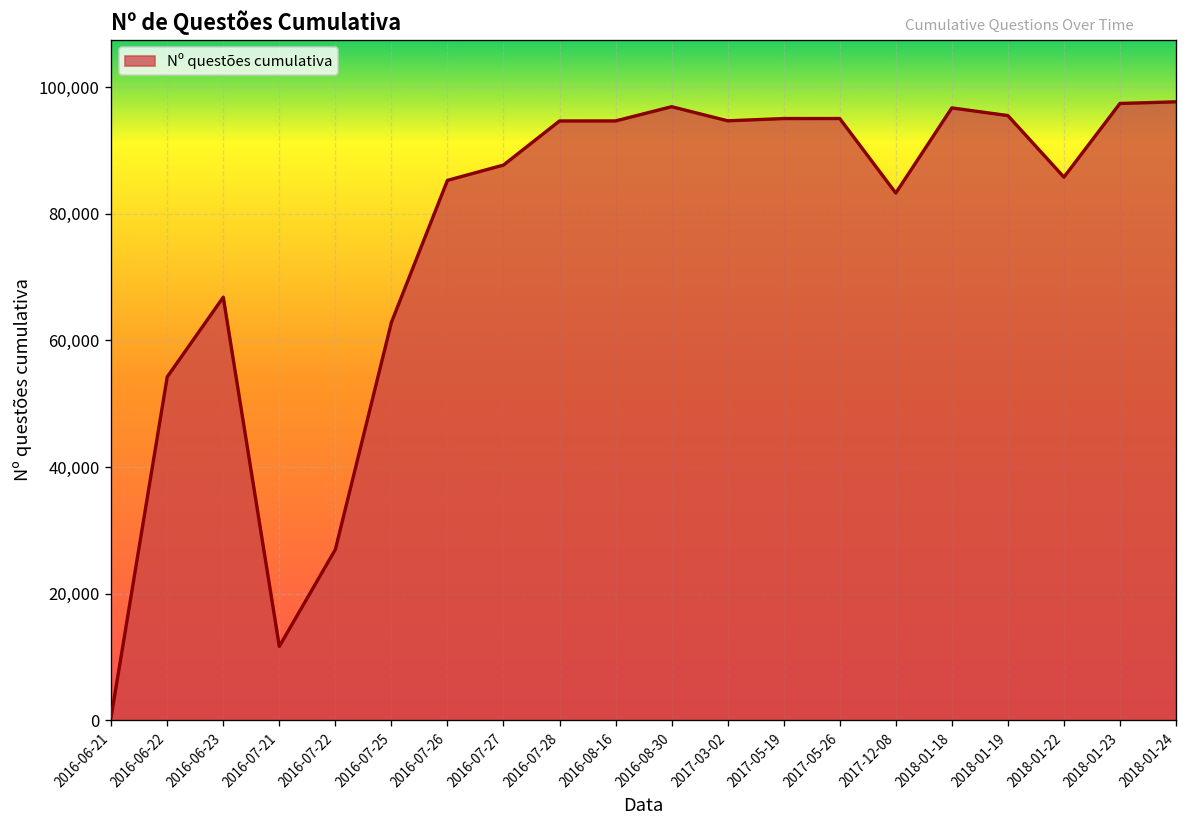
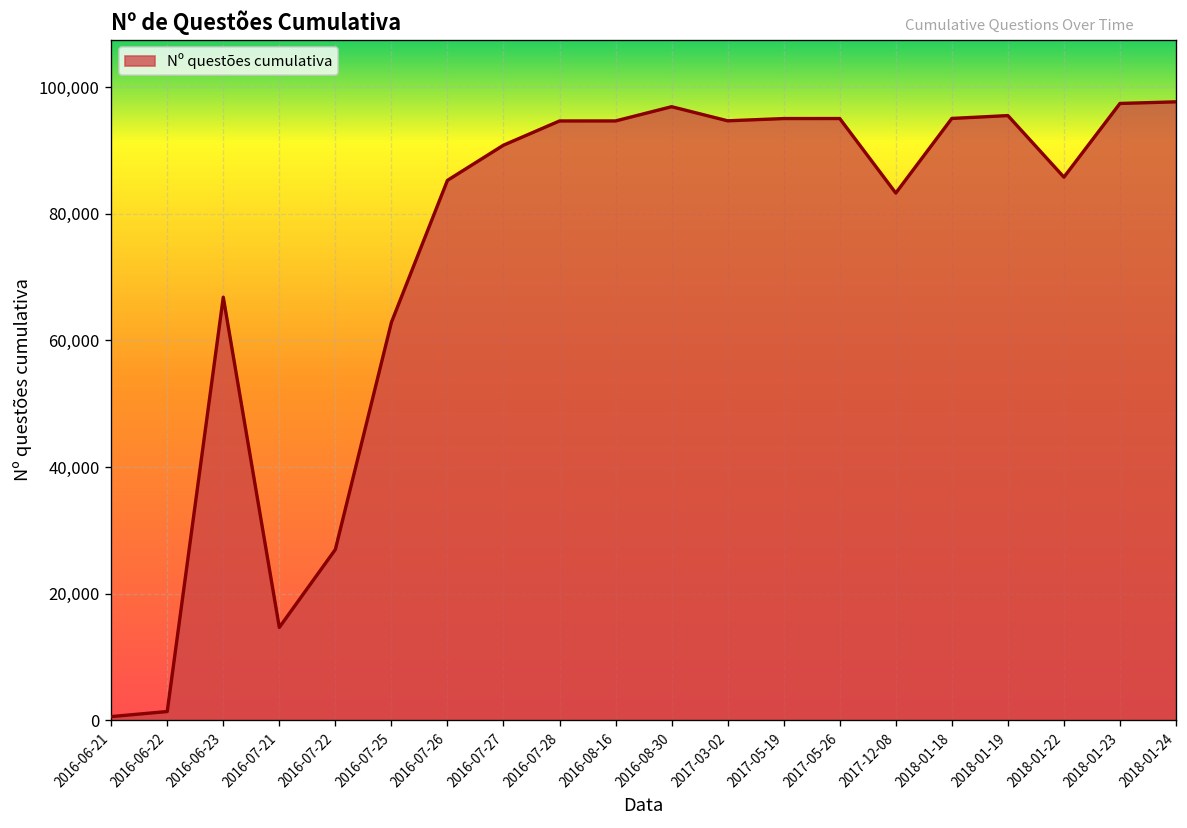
2016-06-22: 54,000 -> 1,000
2016-07-21: 12,000 -> 15,000
2016-07-27: 88,000 -> 91,000
2018-01-18: 97,000 -> 95,000
